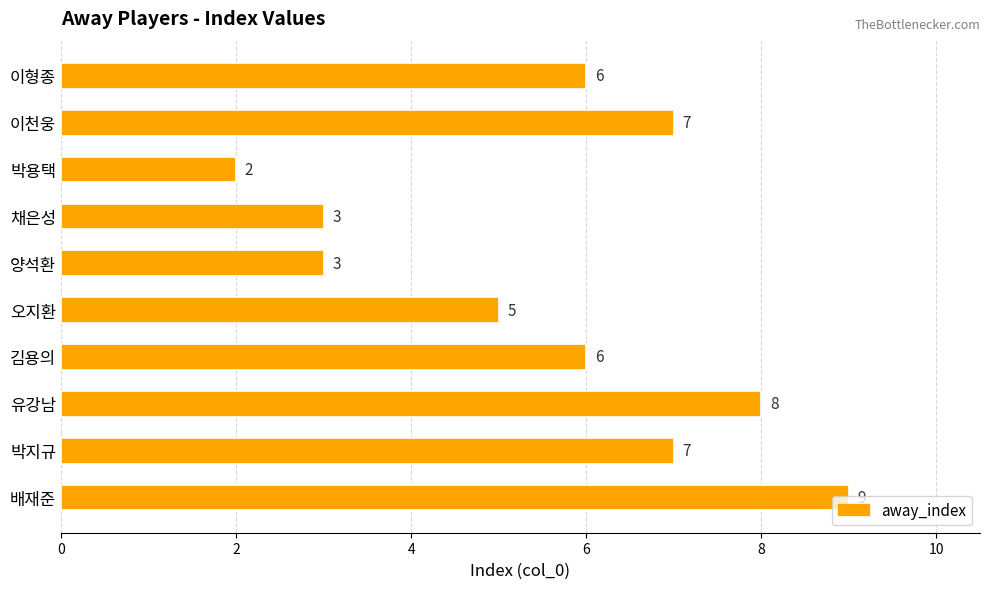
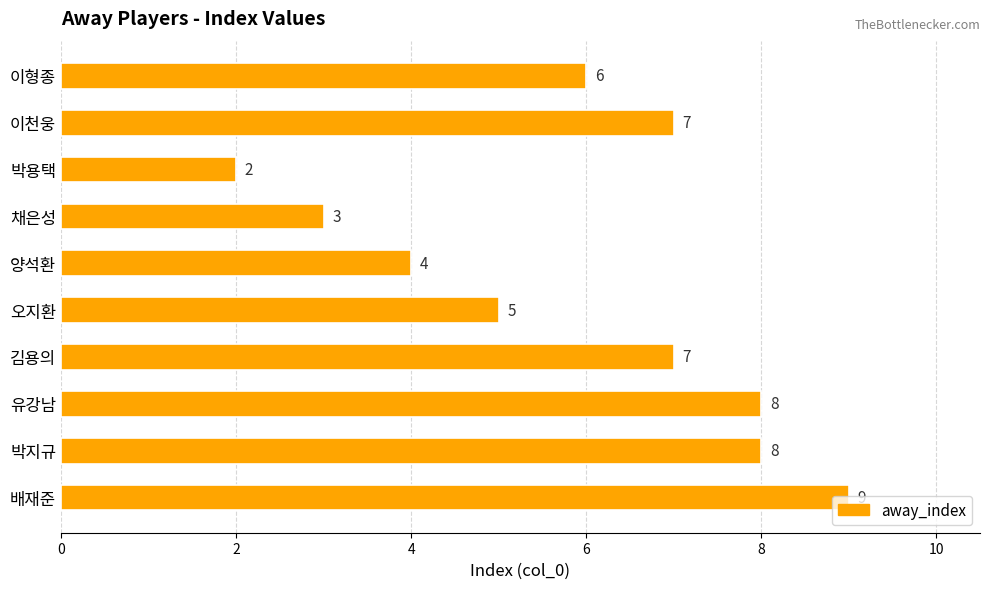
양석환: 3 -> 4
김용의: 6 -> 7
박지규: 7 -> 8
